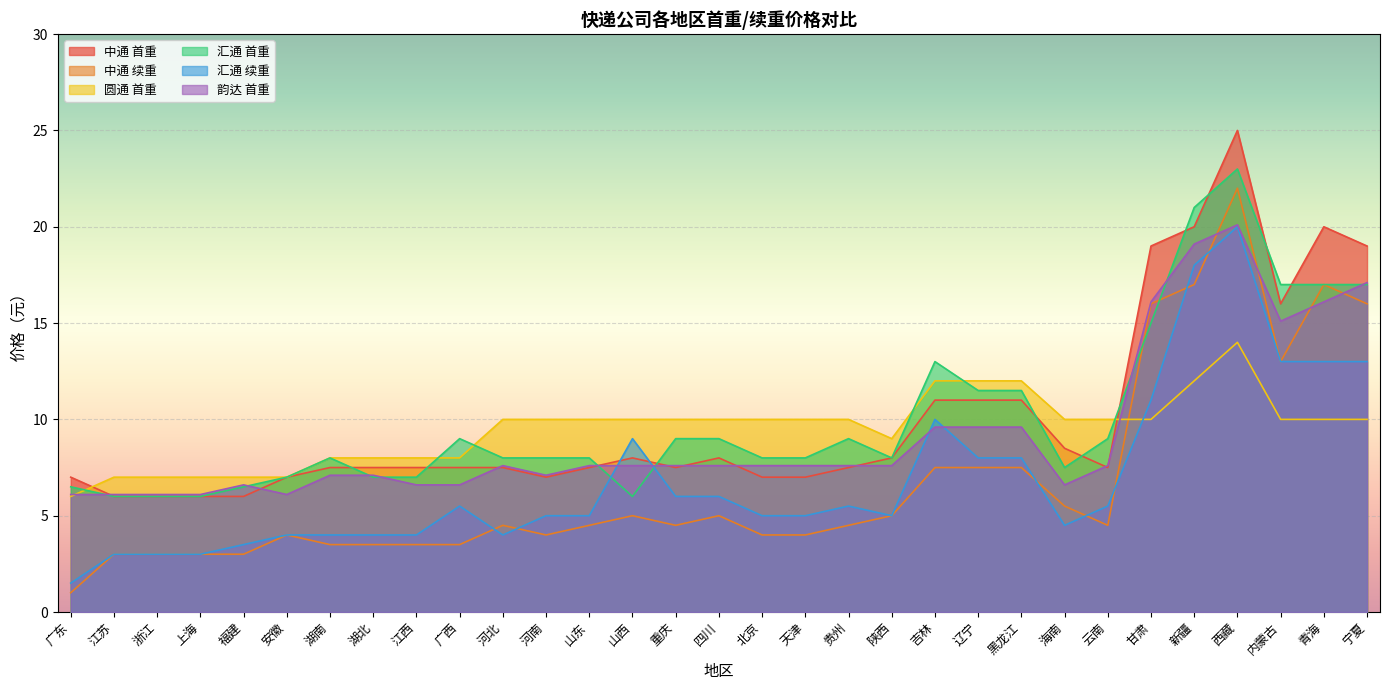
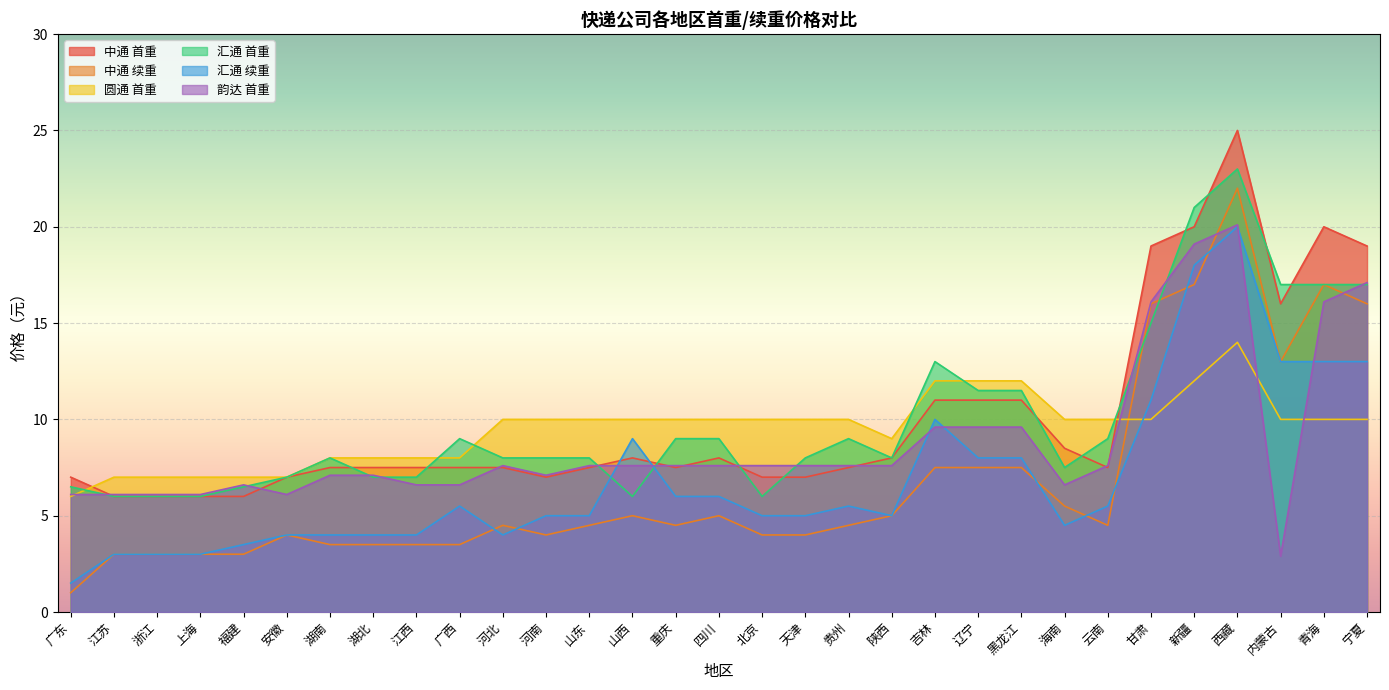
汇通 首重, 北京: 8 -> 6
韵达 首重, 内蒙古: 15.1 -> 2.9
